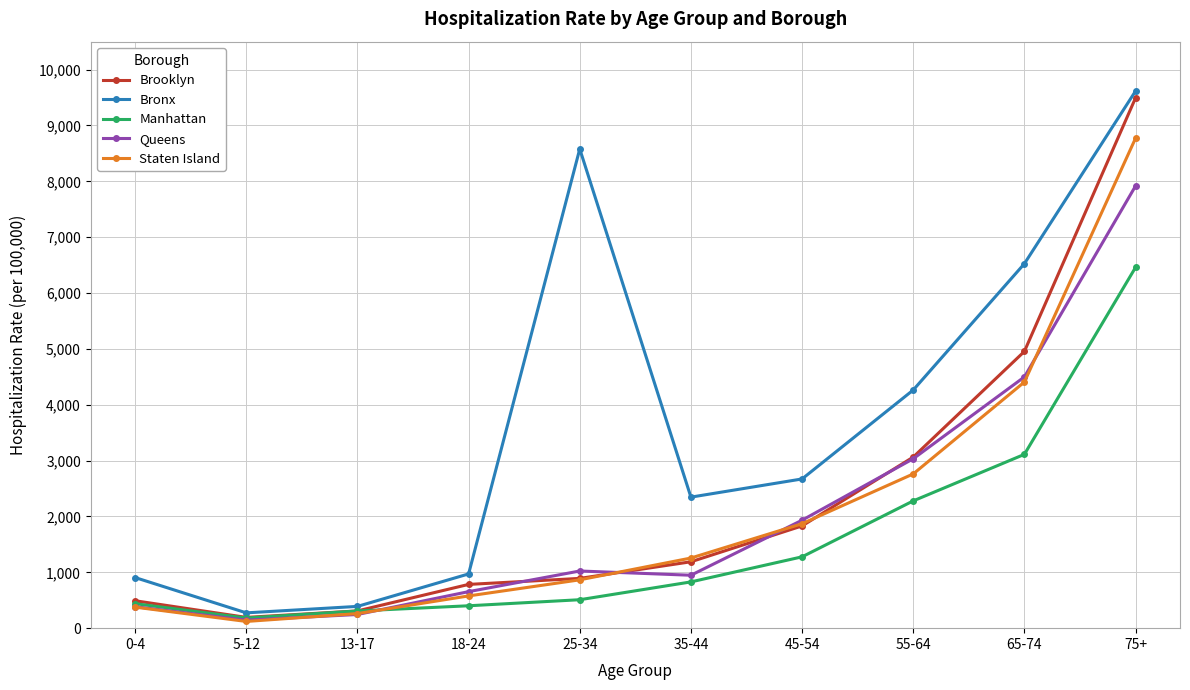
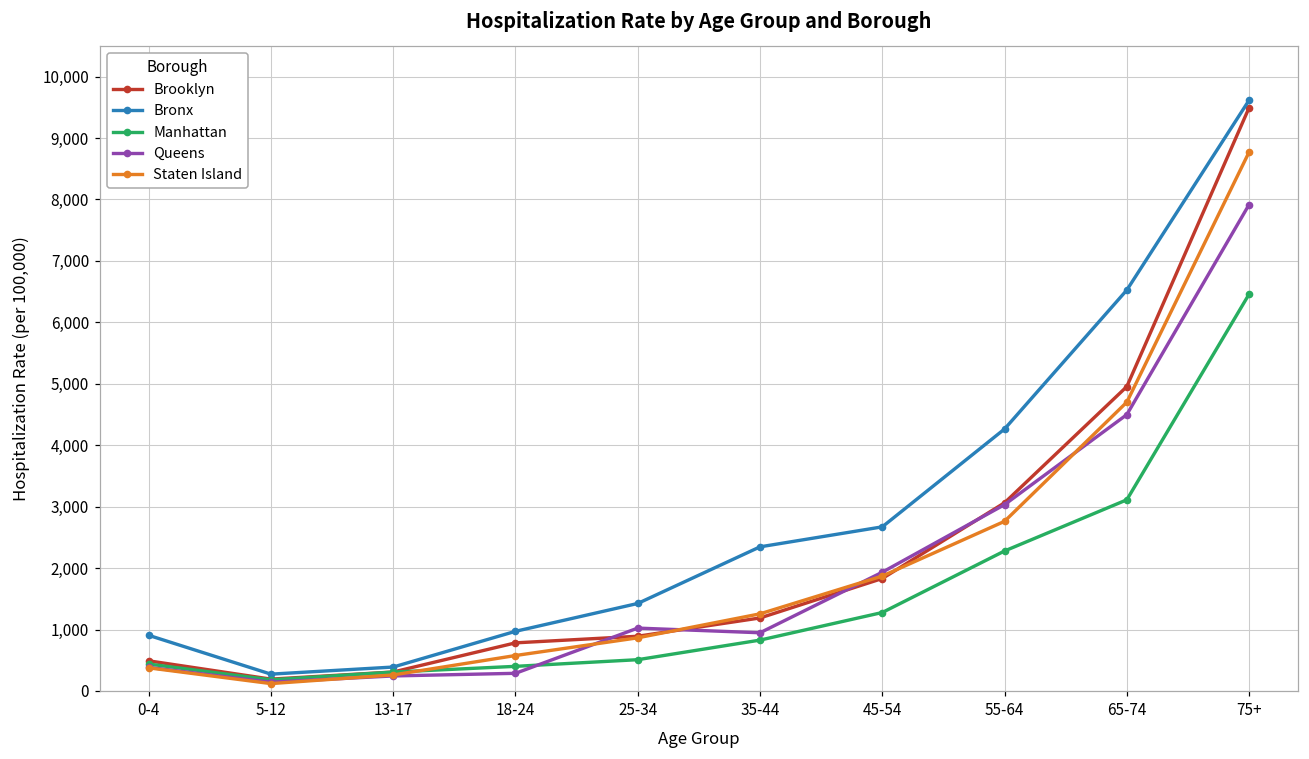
Queens, 18-24: 700 -> 300
Bronx, 25-34: 8,600 -> 1,400
Staten Island, 65-74: 4,400 -> 4,700
